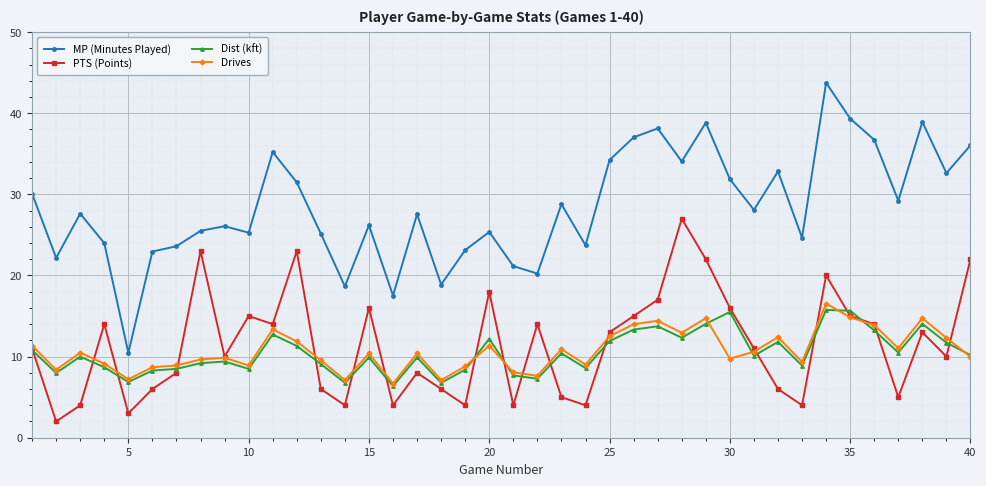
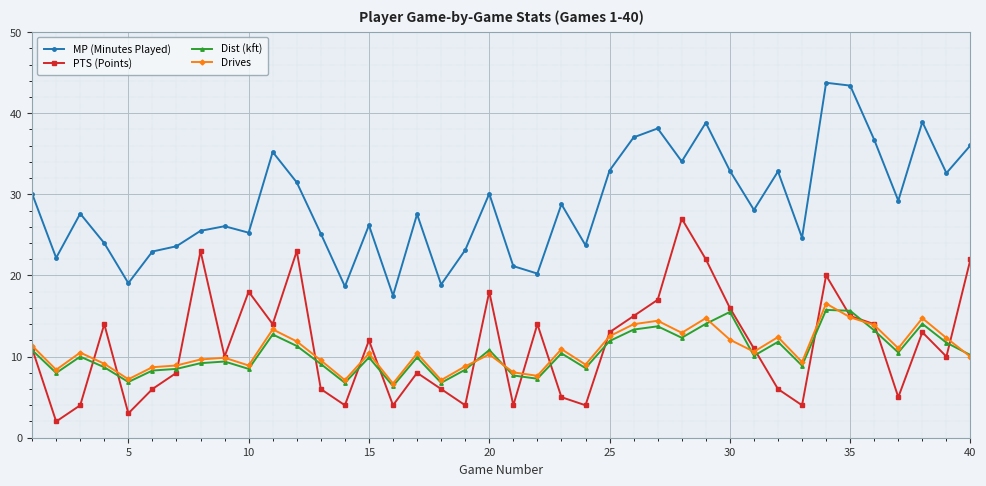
MP (Minutes Played), 5: 10 -> 19
PTS (Points), 10: 15 -> 18
PTS (Points), 15: 16 -> 12
MP (Minutes Played), 20: 25 -> 30
Dist (kft), 20: 12 -> 11
Drives, 20: 11 -> 10
MP (Minutes Played), 25: 34 -> 33
MP (Minutes Played), 30: 32 -> 33
Drives, 30: 10 -> 12
MP (Minutes Played), 35: 39 -> 43
